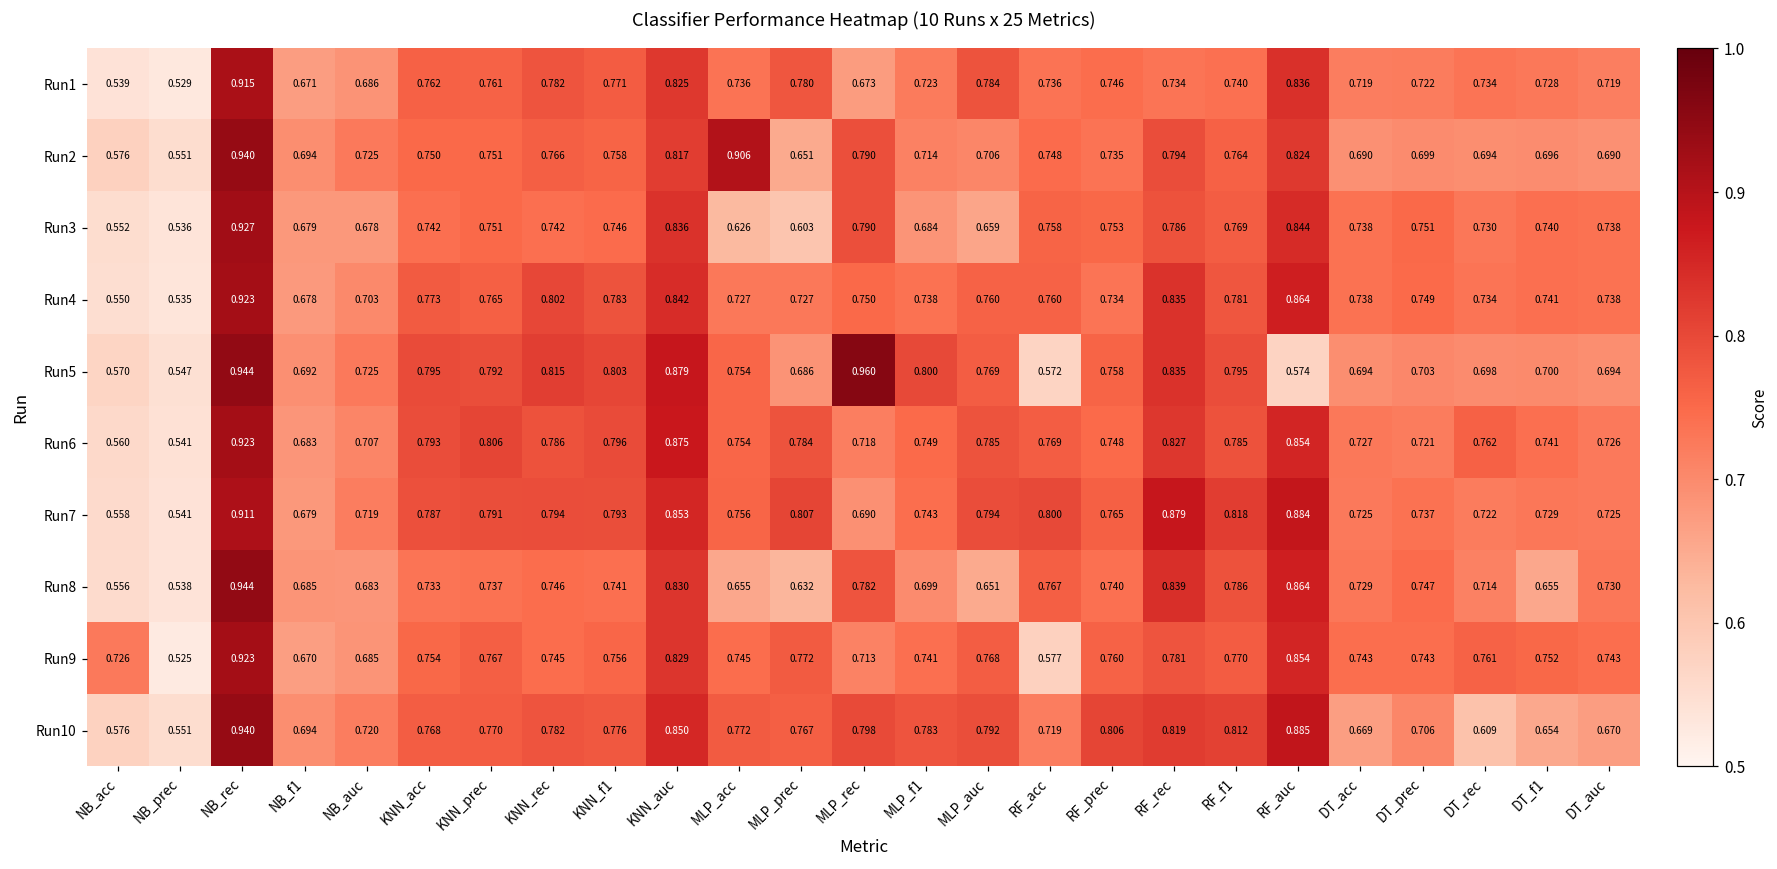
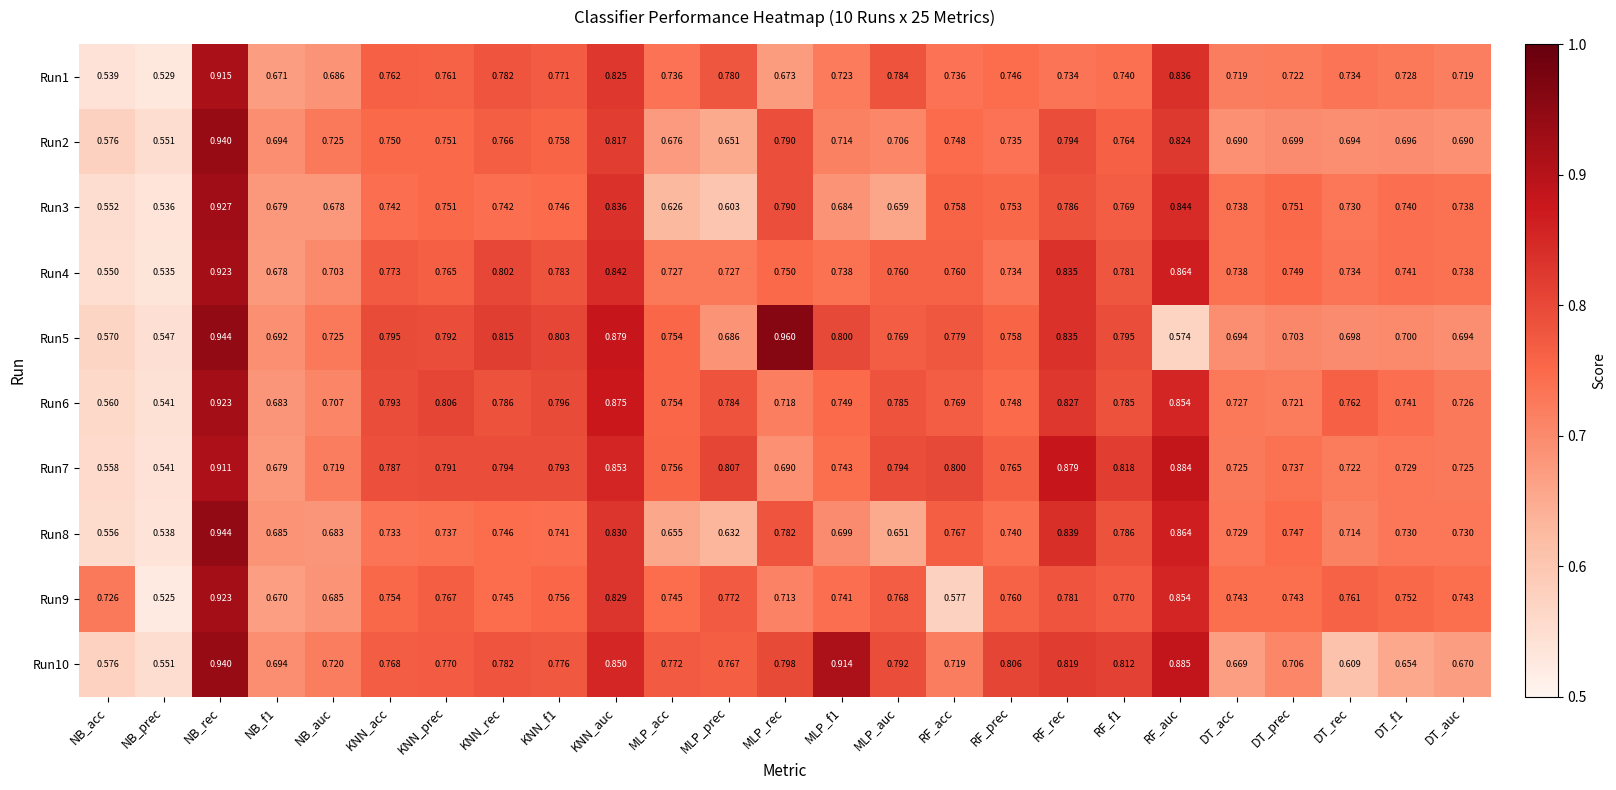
Run2, MLP_acc: 0.906 -> 0.676
Run5, RF_acc: 0.572 -> 0.779
Run8, DT_f1: 0.655 -> 0.730
Run10, MLP_f1: 0.783 -> 0.914
